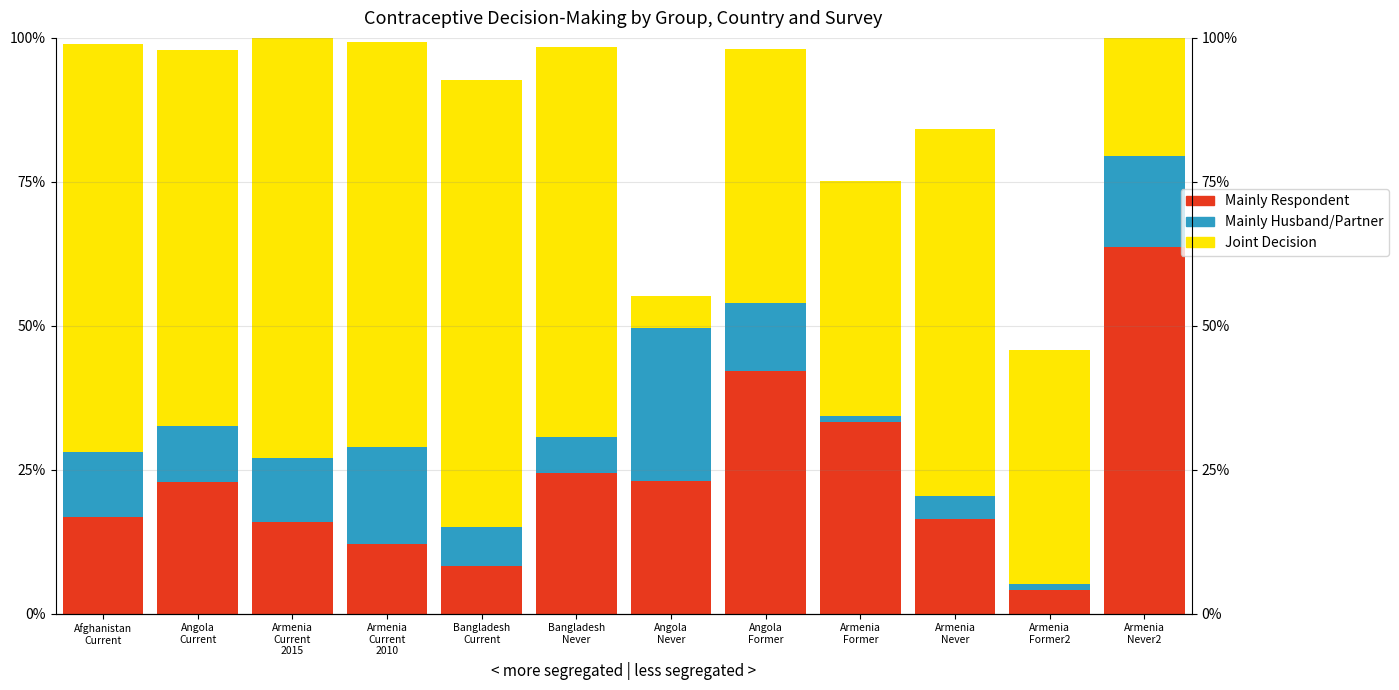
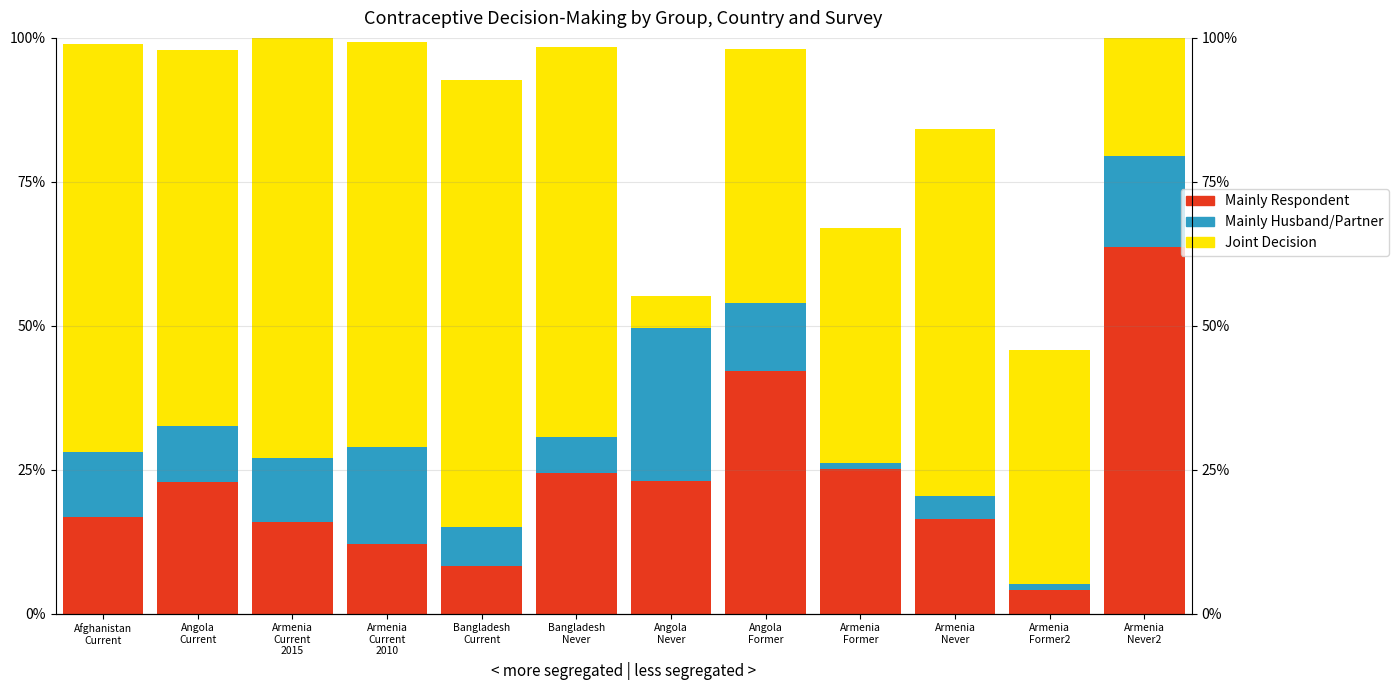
Mainly Respondent, Armenia Former: 33% -> 25%
